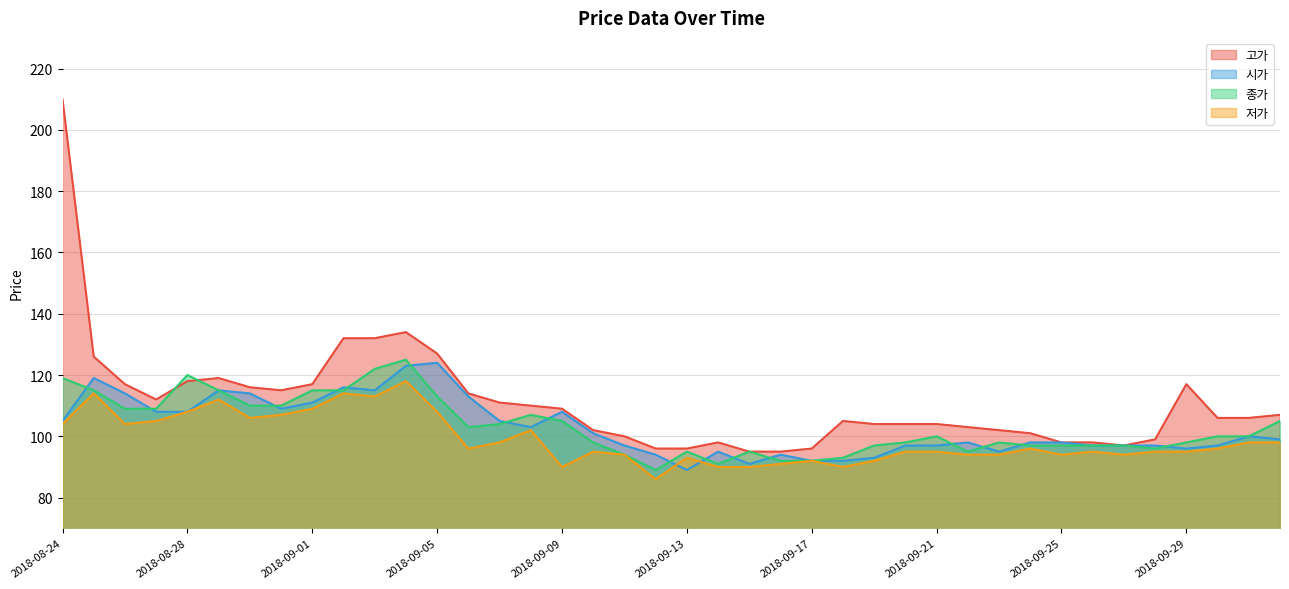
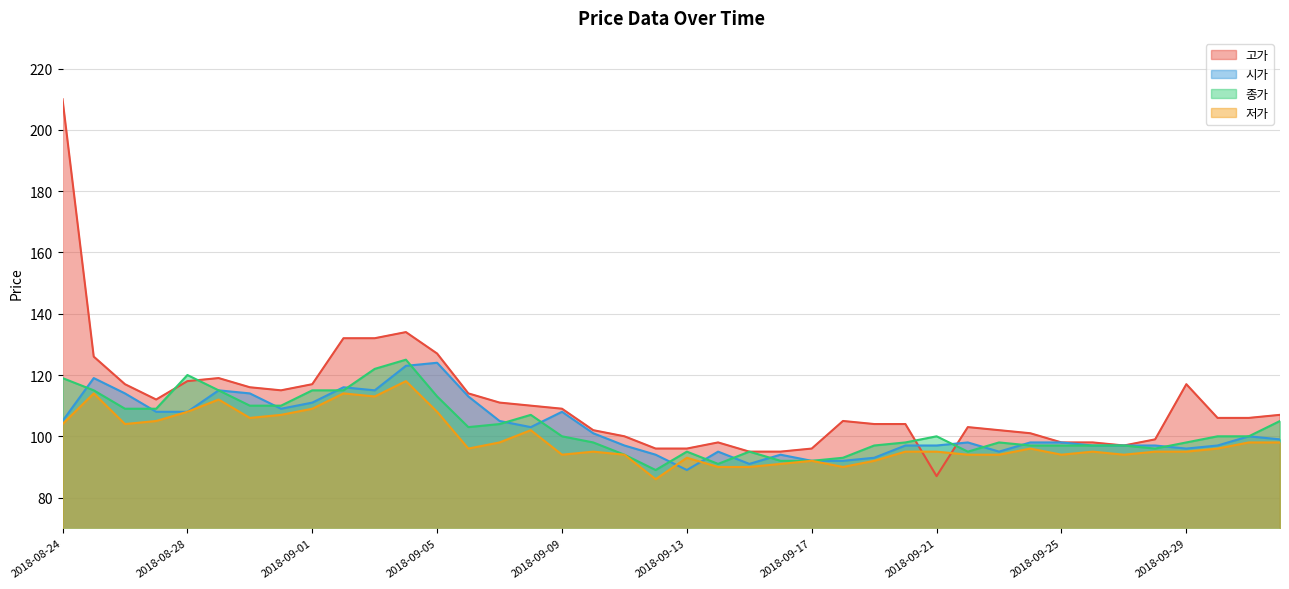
종가, 2018-09-09: 105 -> 100
저가, 2018-09-09: 90 -> 94
고가, 2018-09-21: 104 -> 87
